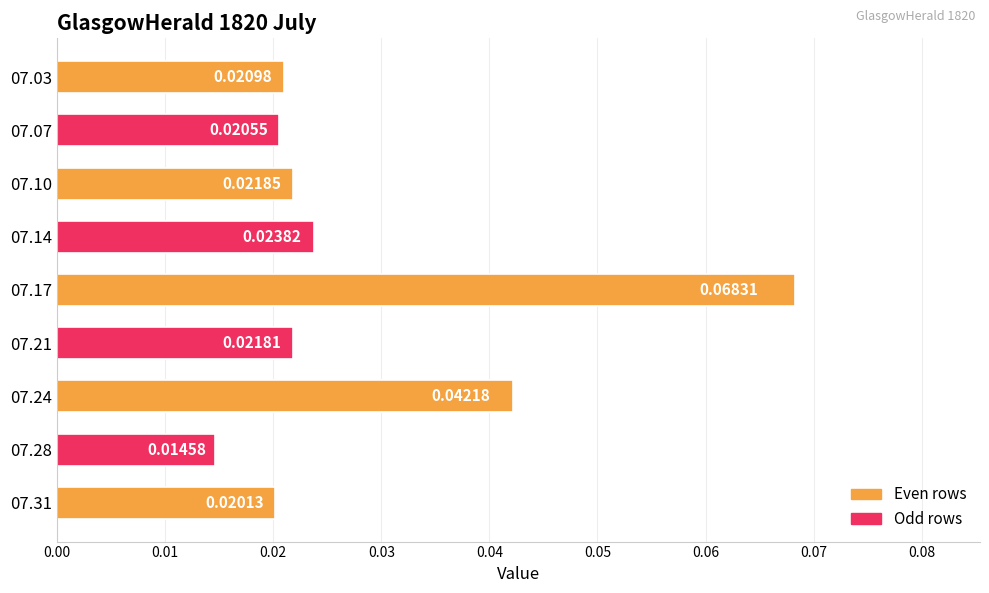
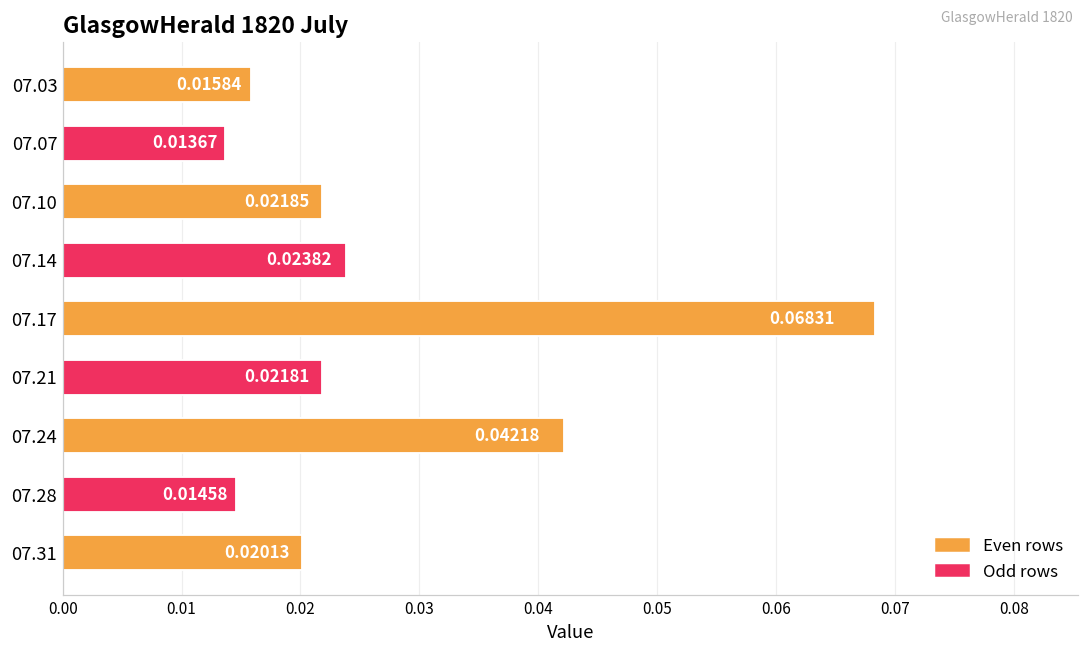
07.03: 0.02098 -> 0.01584
07.07: 0.02055 -> 0.01367
